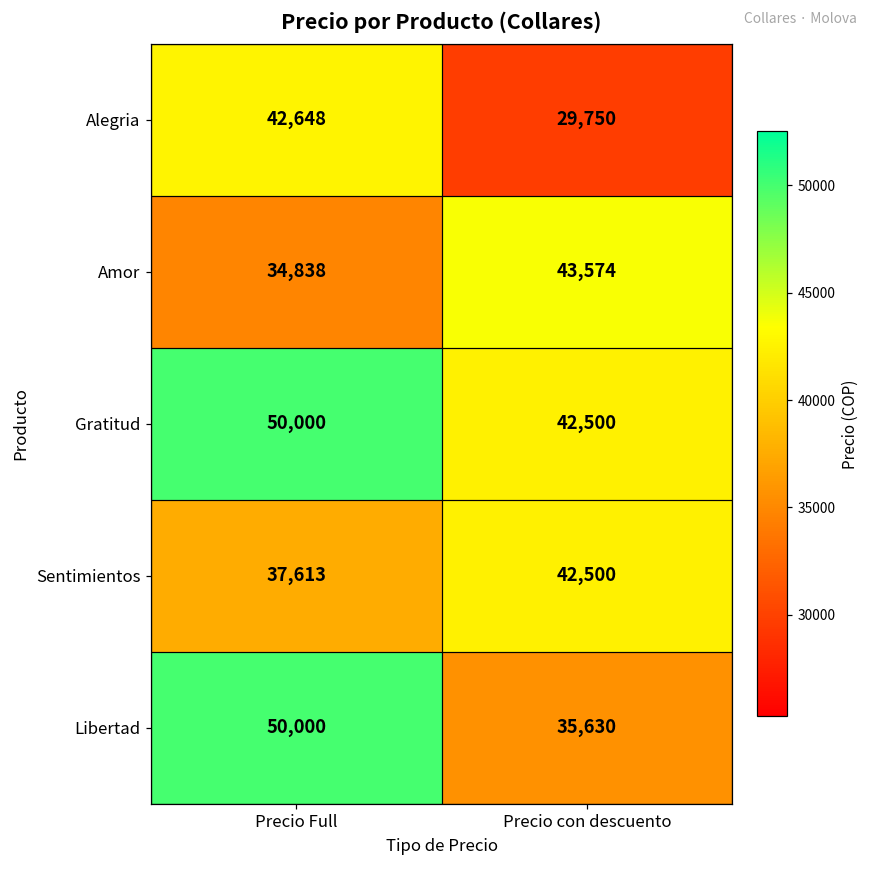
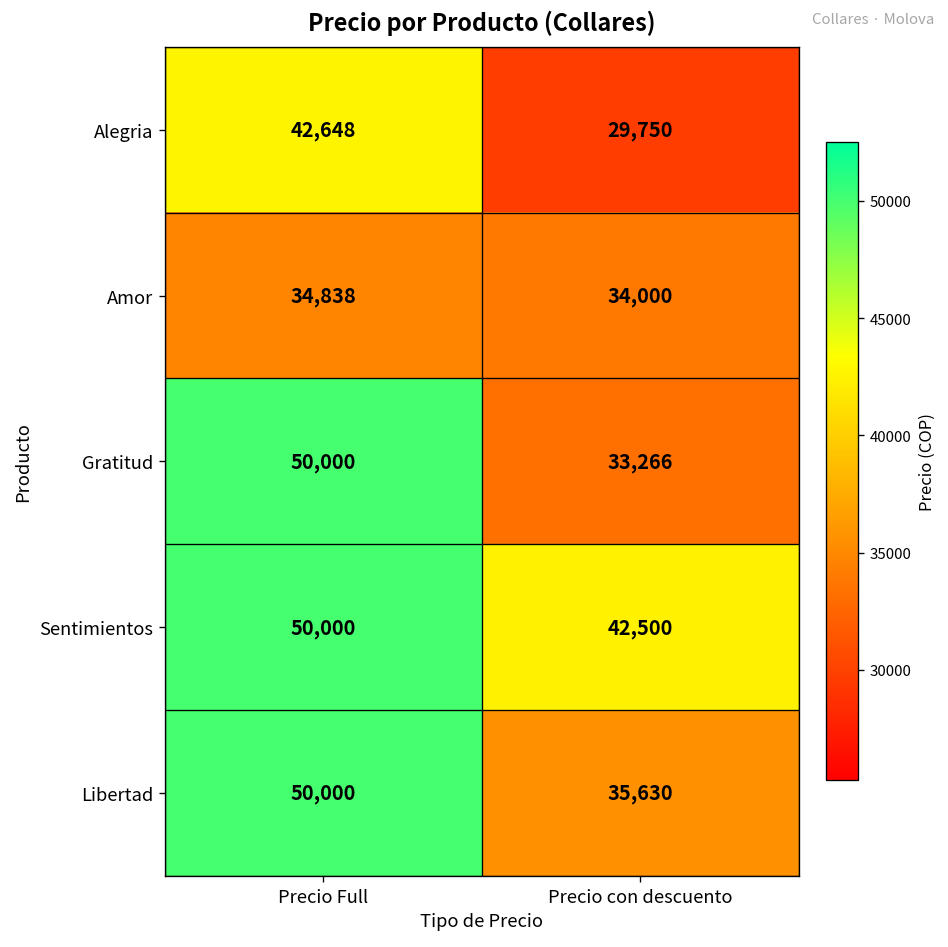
Amor, Precio con descuento: 43,574 -> 34,000
Gratitud, Precio con descuento: 42,500 -> 33,266
Sentimientos, Precio Full: 37,613 -> 50,000
